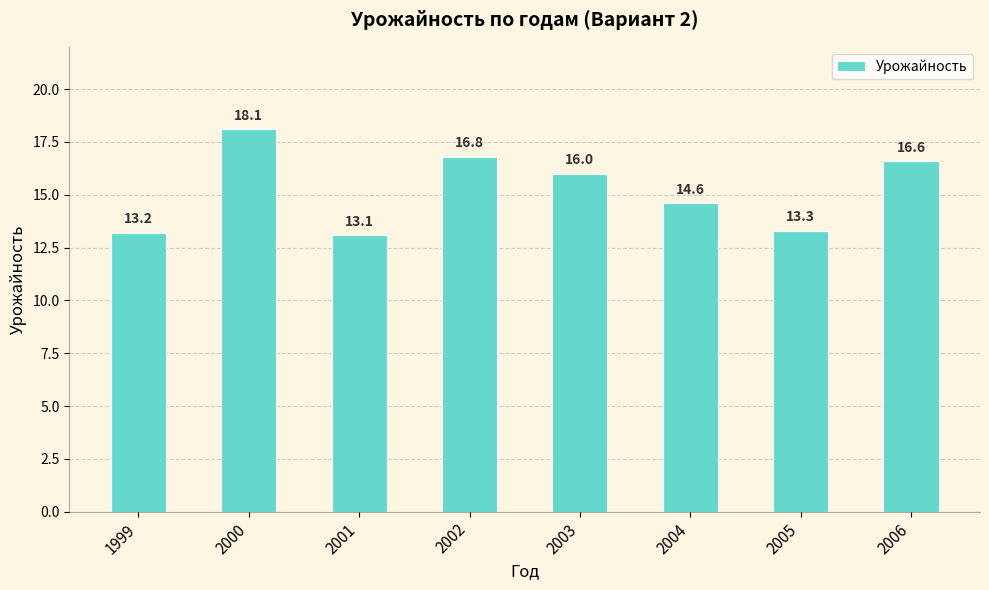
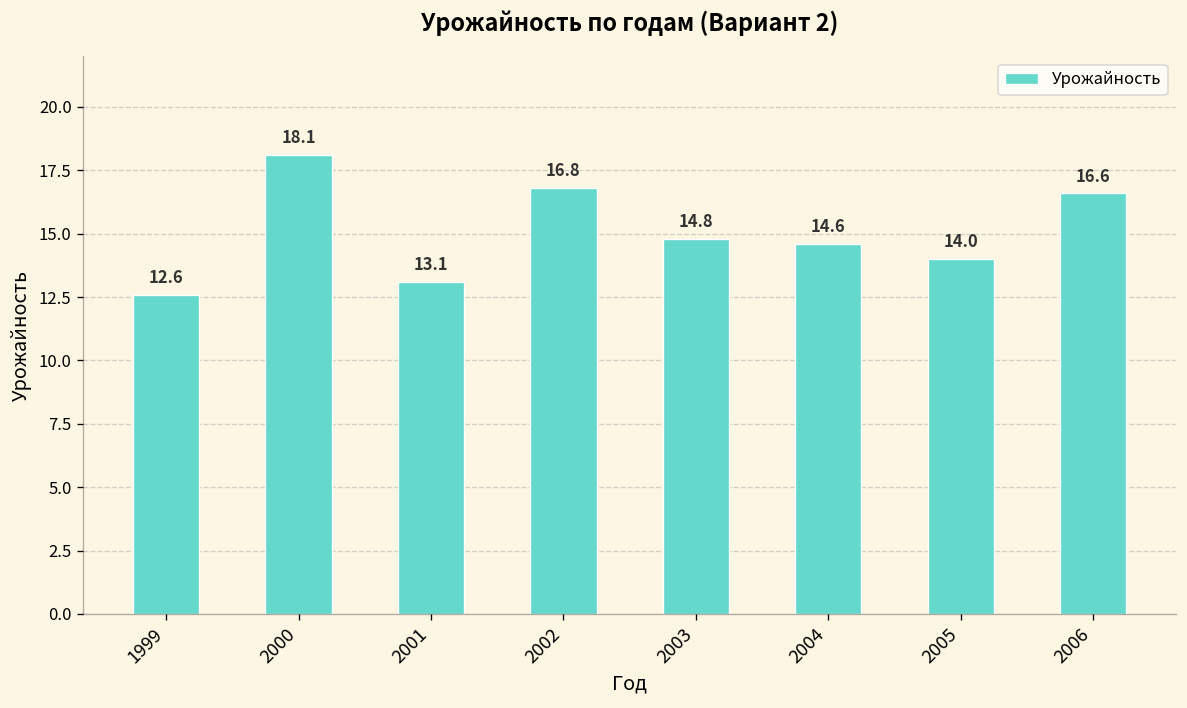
1999: 13.2 -> 12.6
2003: 16.0 -> 14.8
2005: 13.3 -> 14.0
